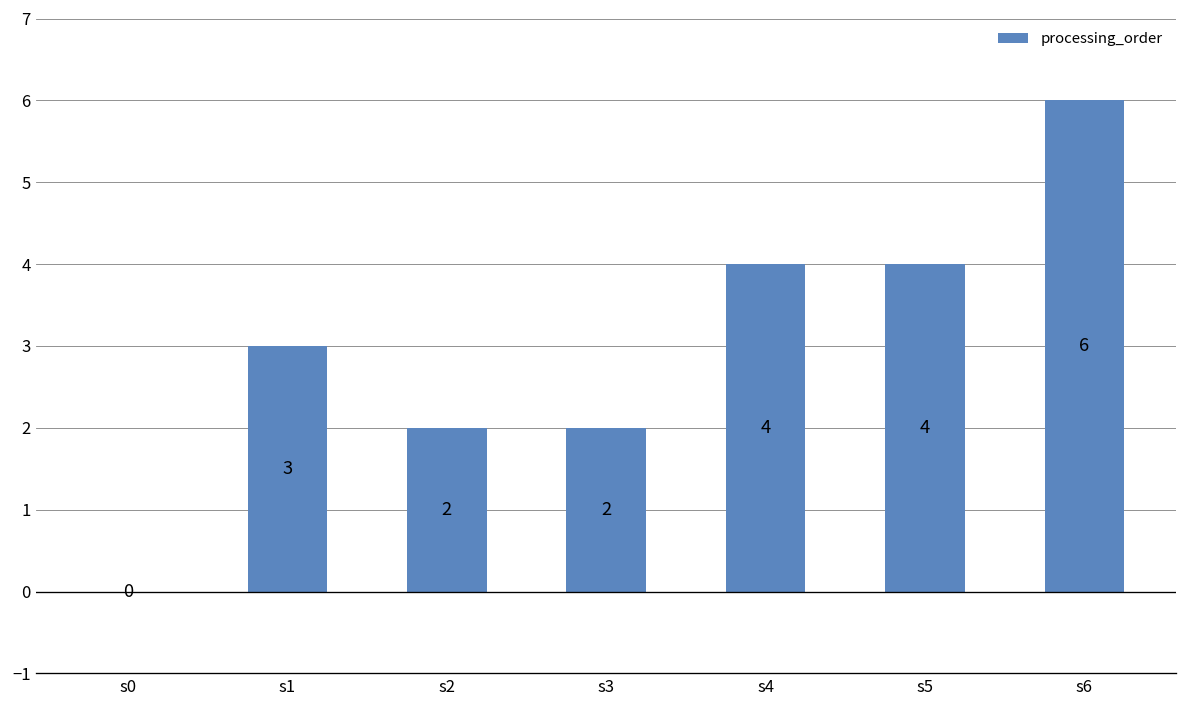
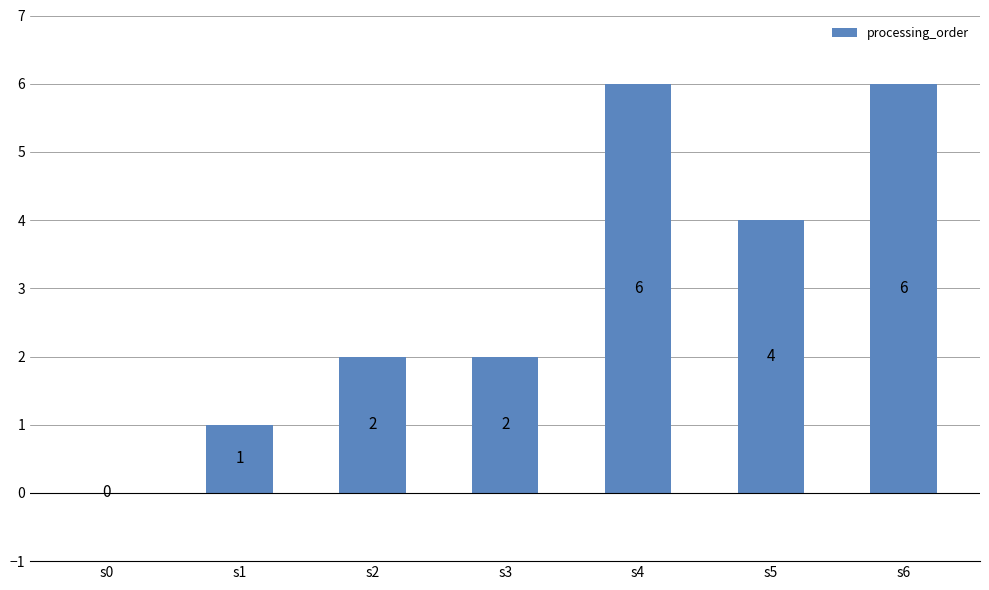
s1: 3 -> 1
s4: 4 -> 6
